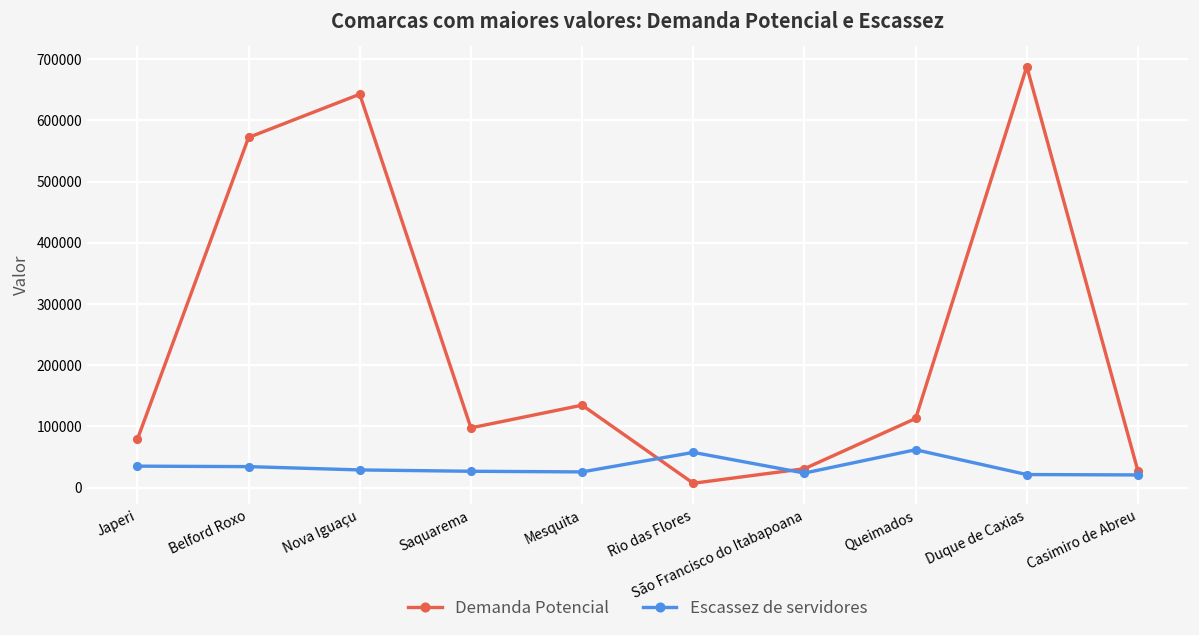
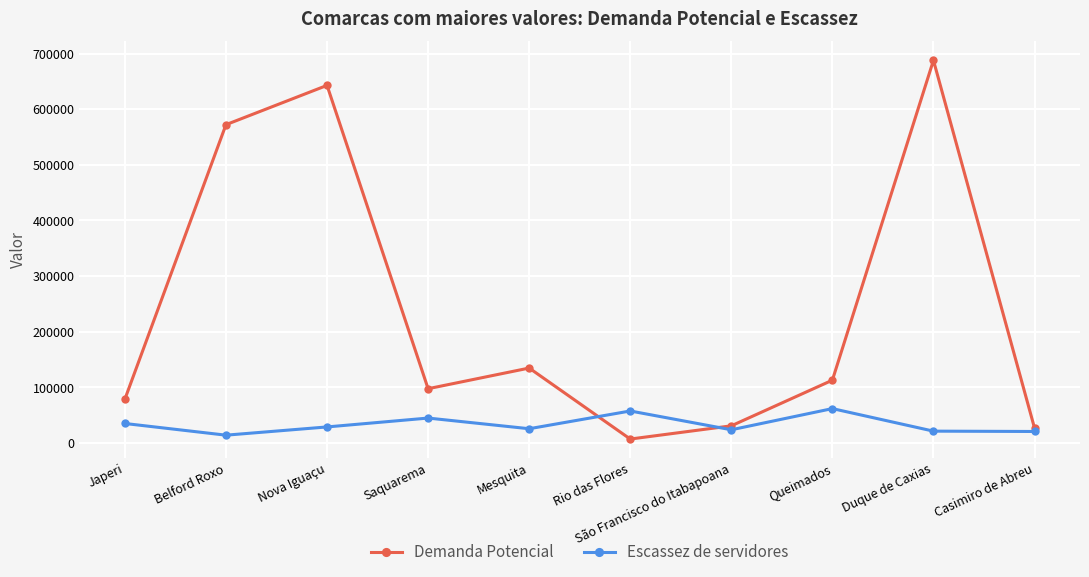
Escassez de servidores, Belford Roxo: 30000 -> 10000
Escassez de servidores, Saquarema: 30000 -> 40000
